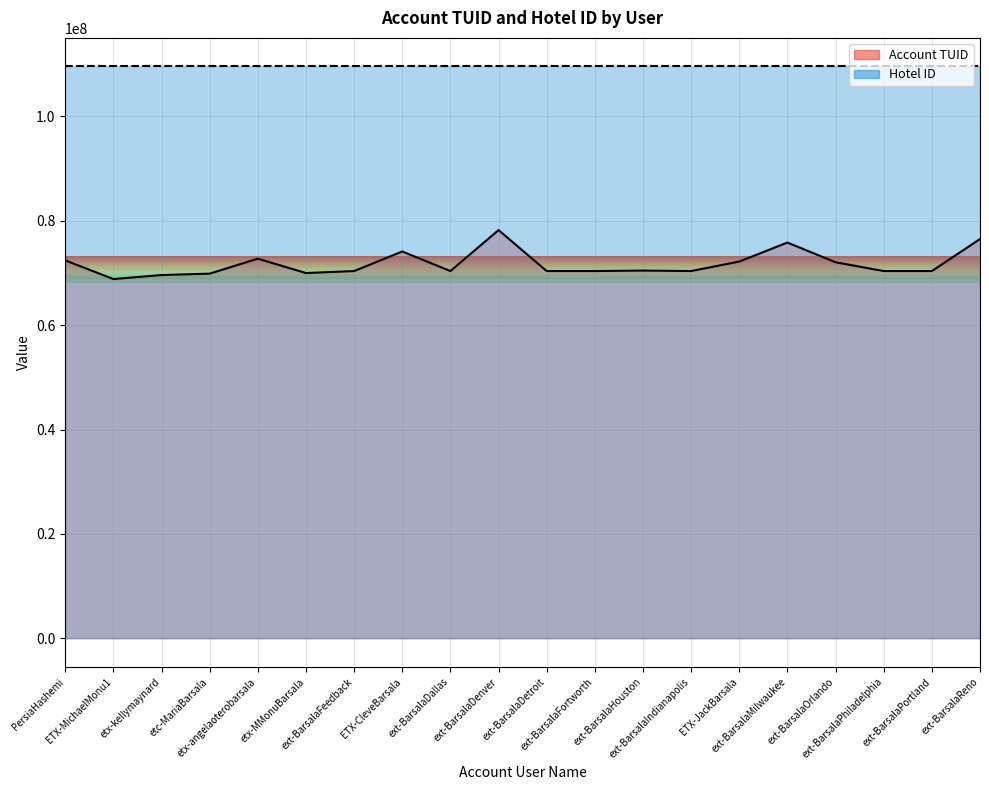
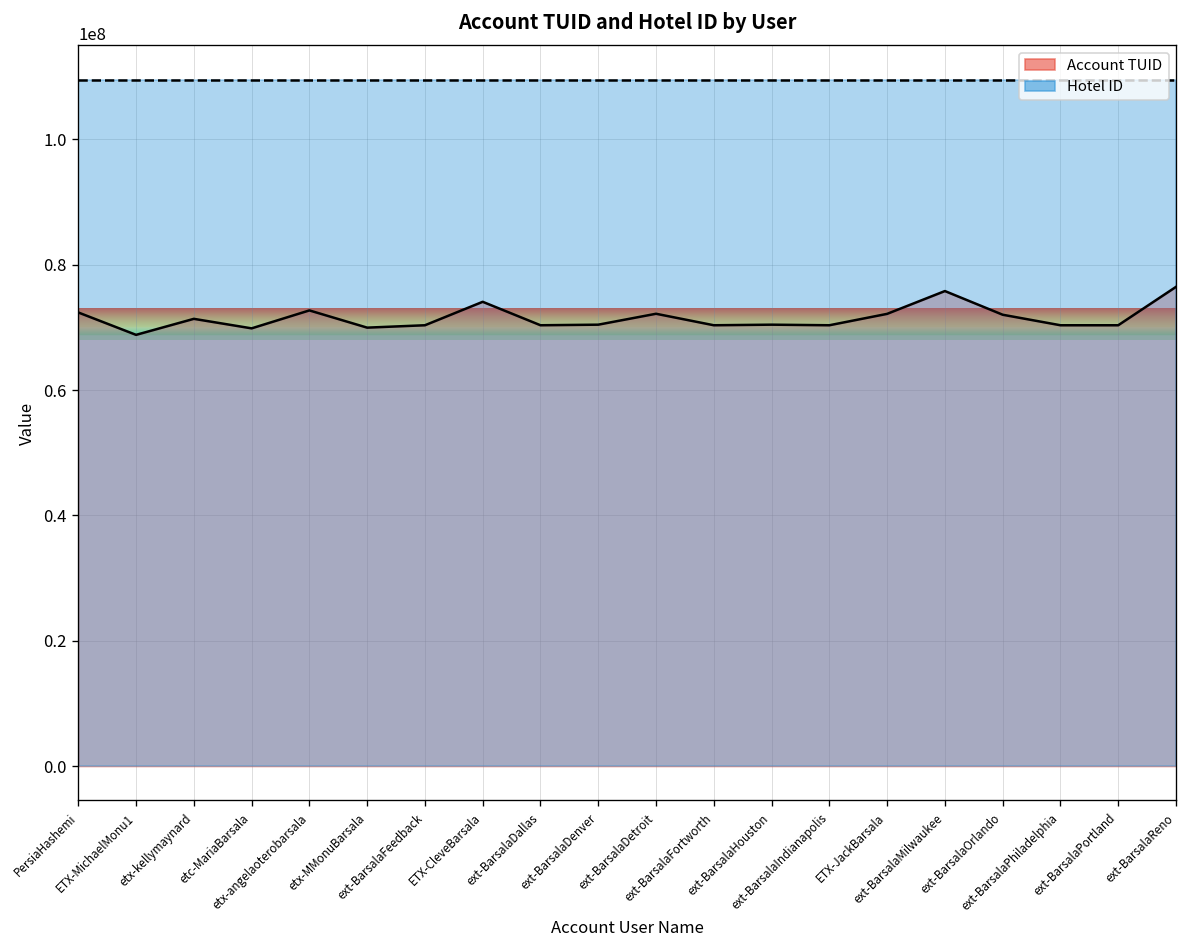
Account TUID, etx-kellymaynard: 70000000 -> 71000000
Account TUID, ext-BarsalaDenver: 78000000 -> 70000000
Account TUID, ext-BarsalaDetroit: 70000000 -> 72000000
